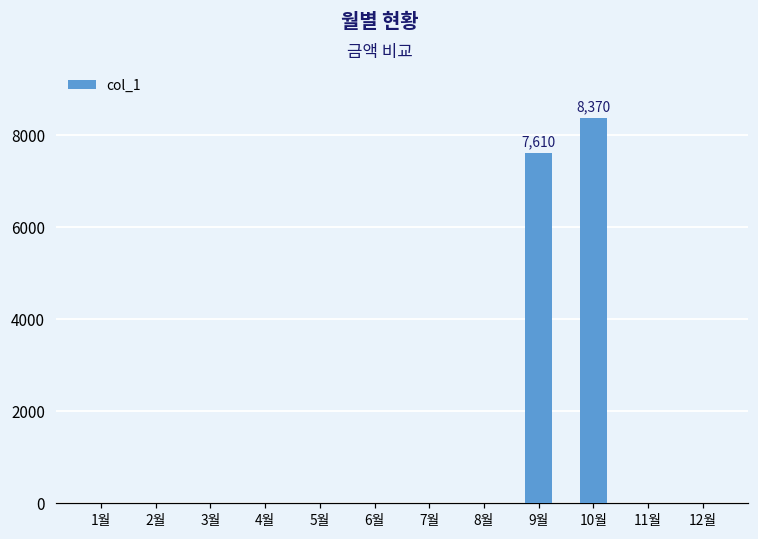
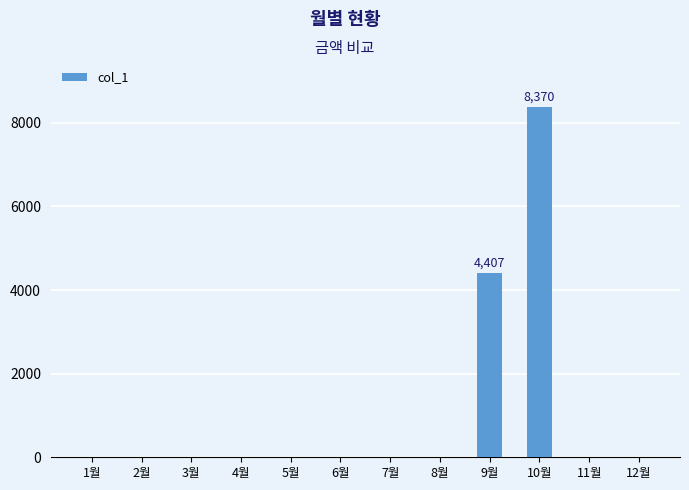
9월: 7,610 -> 4,407
